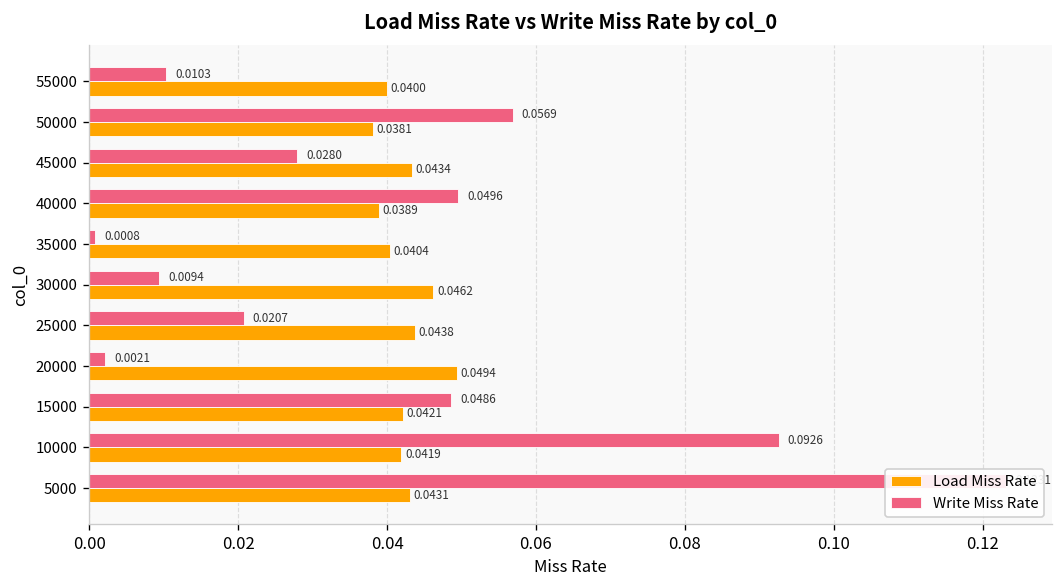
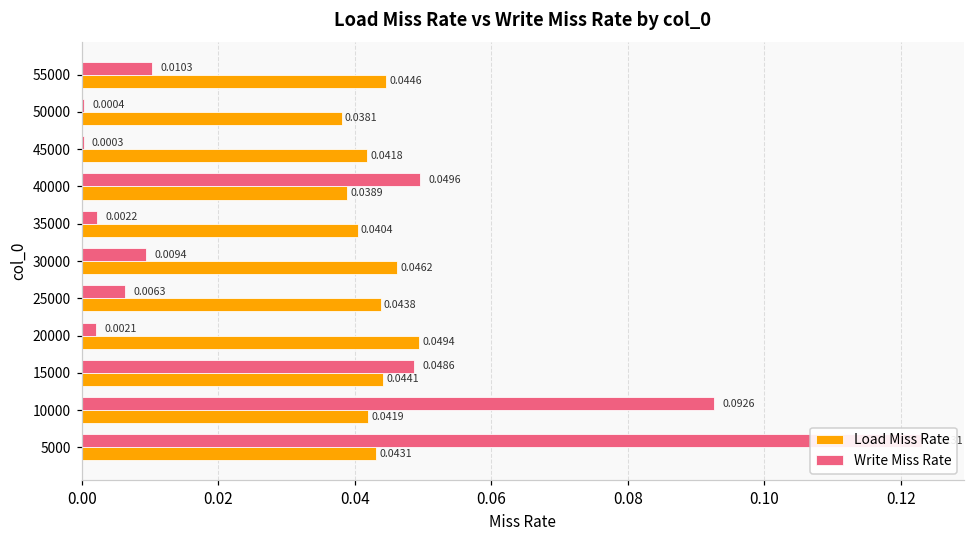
Load Miss Rate, 55000: 0.0400 -> 0.0446
Write Miss Rate, 50000: 0.0569 -> 0.0004
Write Miss Rate, 45000: 0.0280 -> 0.0003
Load Miss Rate, 45000: 0.0434 -> 0.0418
Write Miss Rate, 35000: 0.0008 -> 0.0022
Write Miss Rate, 25000: 0.0207 -> 0.0063
Load Miss Rate, 15000: 0.0421 -> 0.0441
